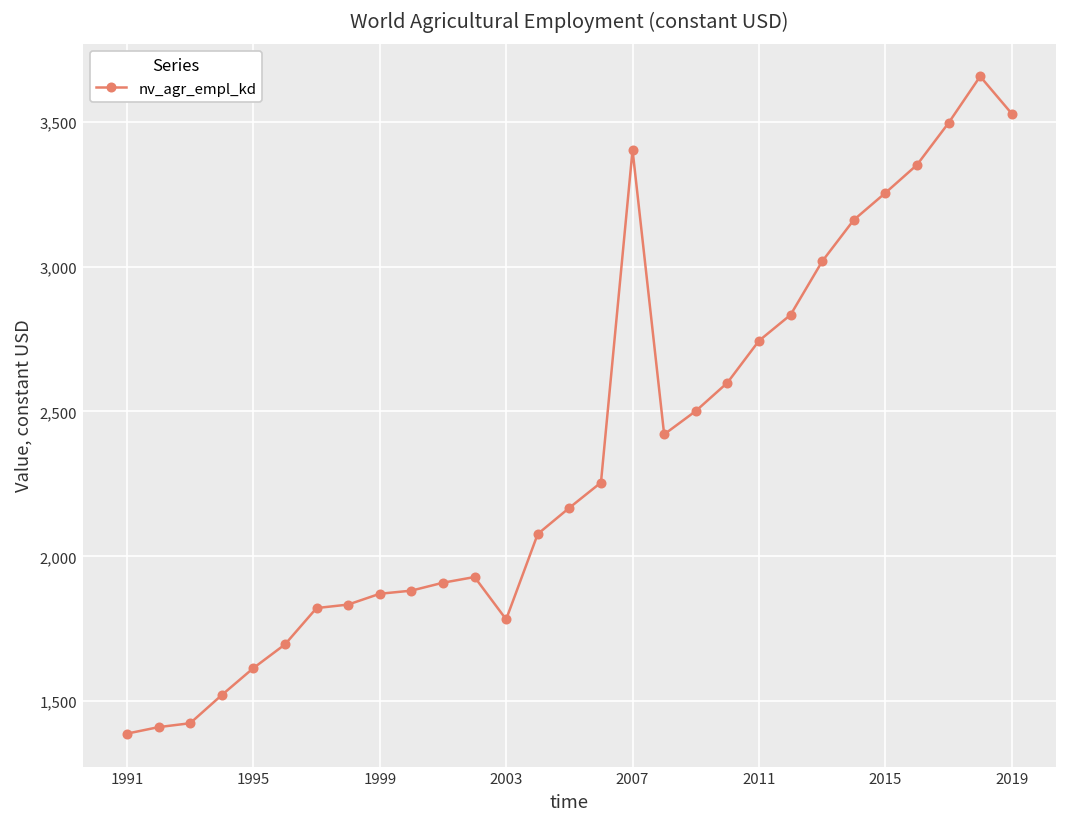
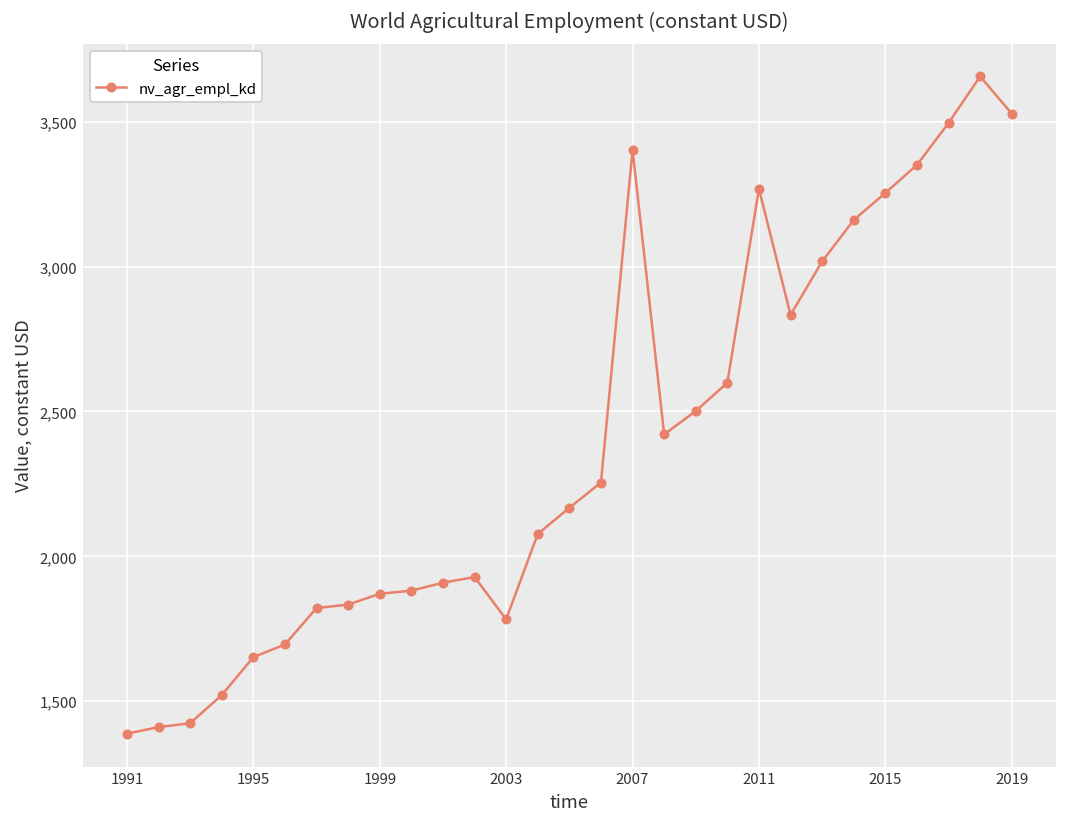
1995: 1,610 -> 1,650
2011: 2,740 -> 3,270
